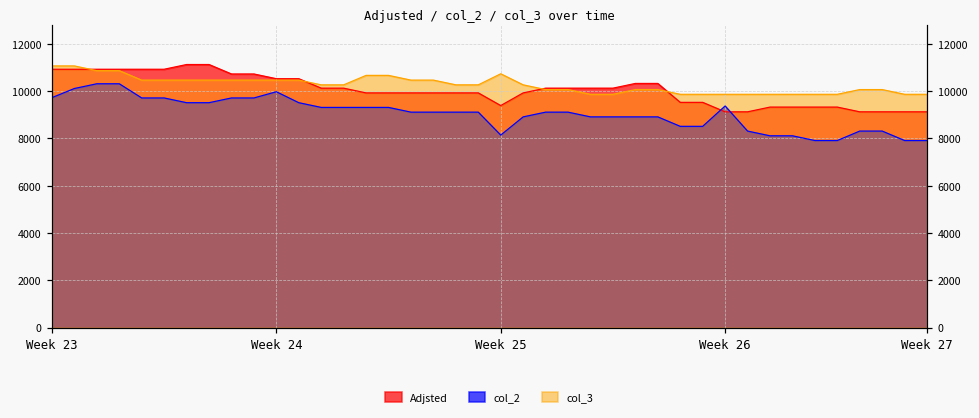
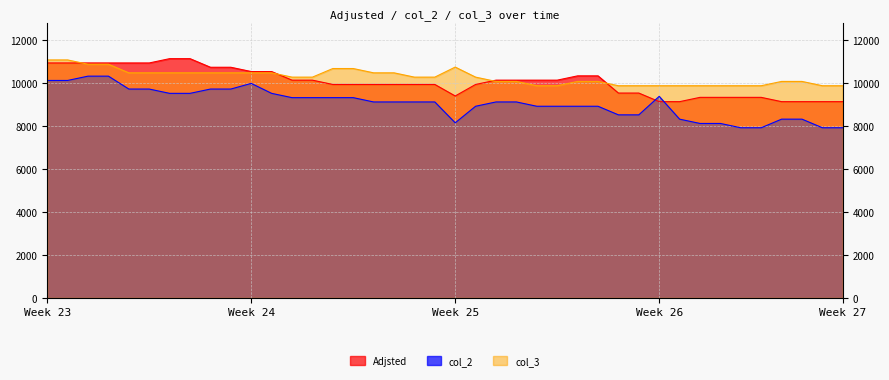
col_2, Week 23: 9700 -> 10100
